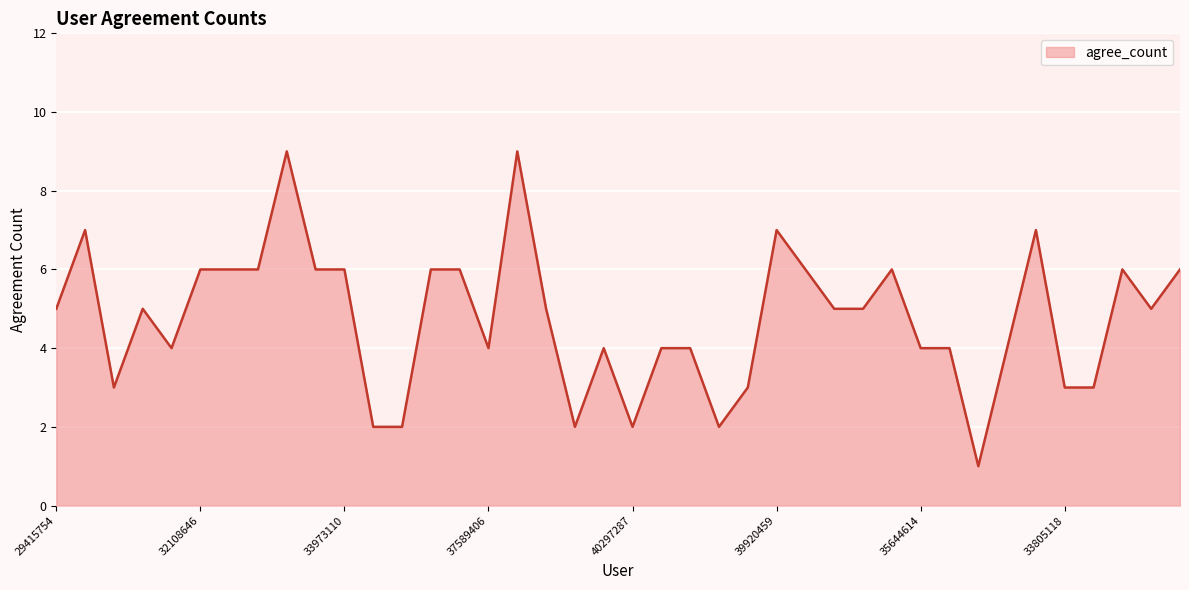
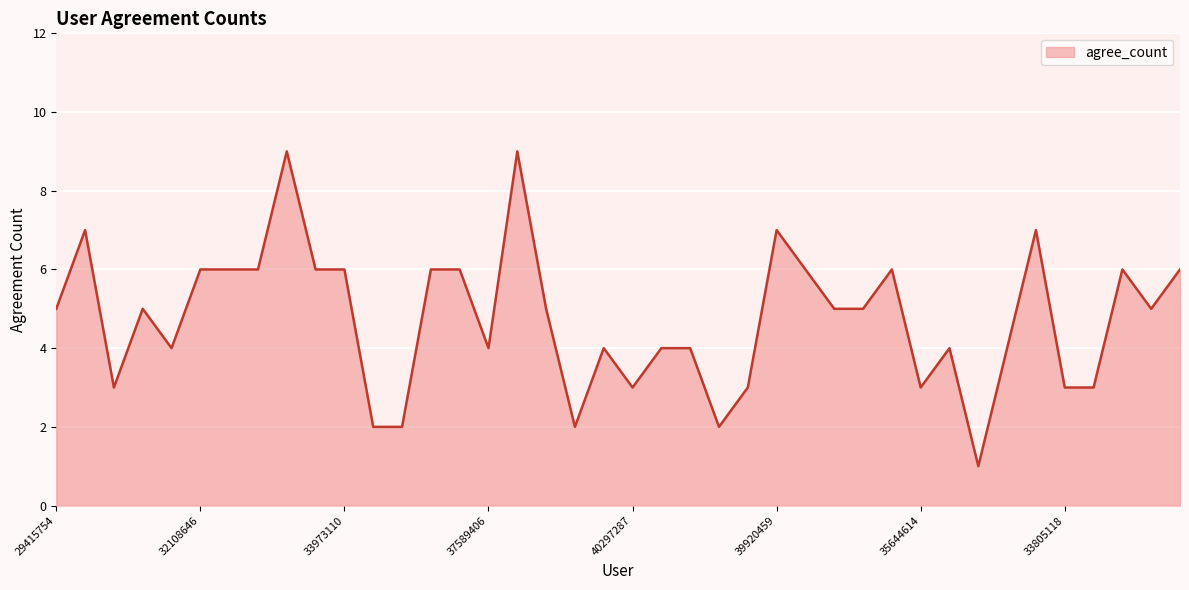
40297287: 2 -> 3
35644614: 4 -> 3
